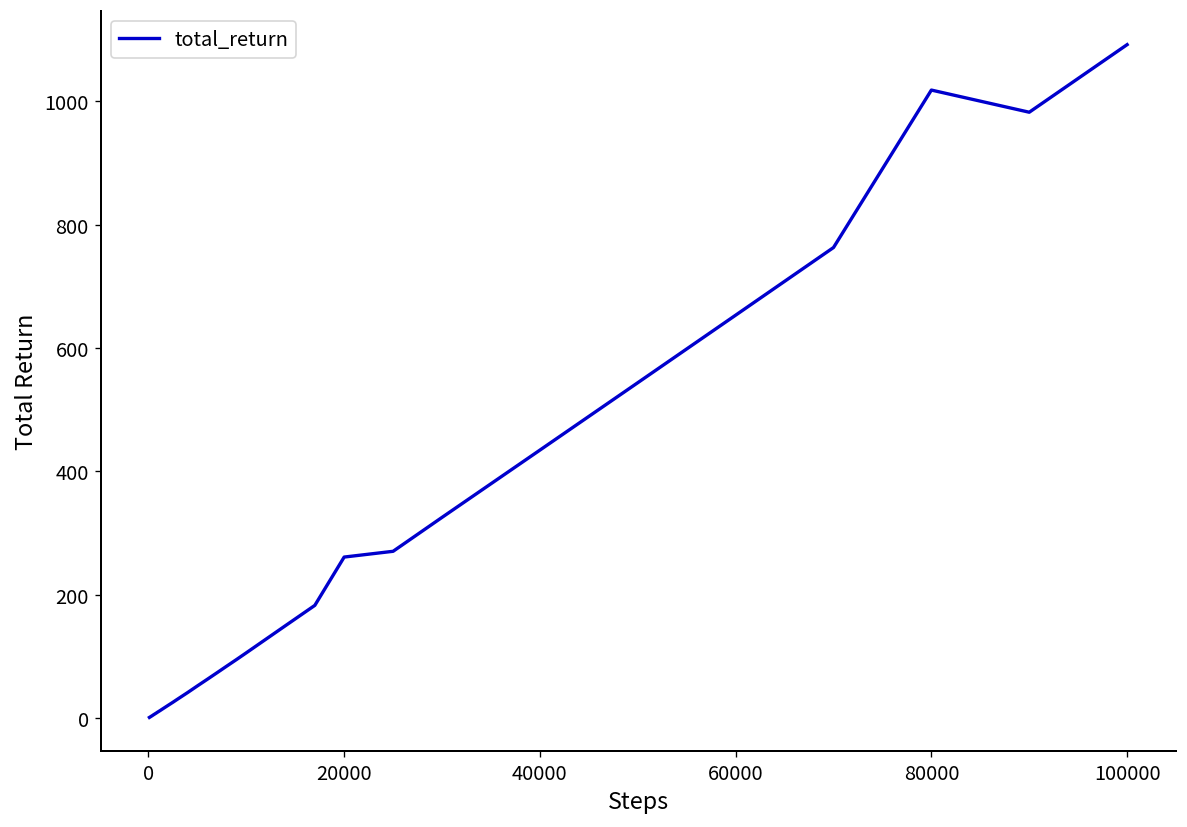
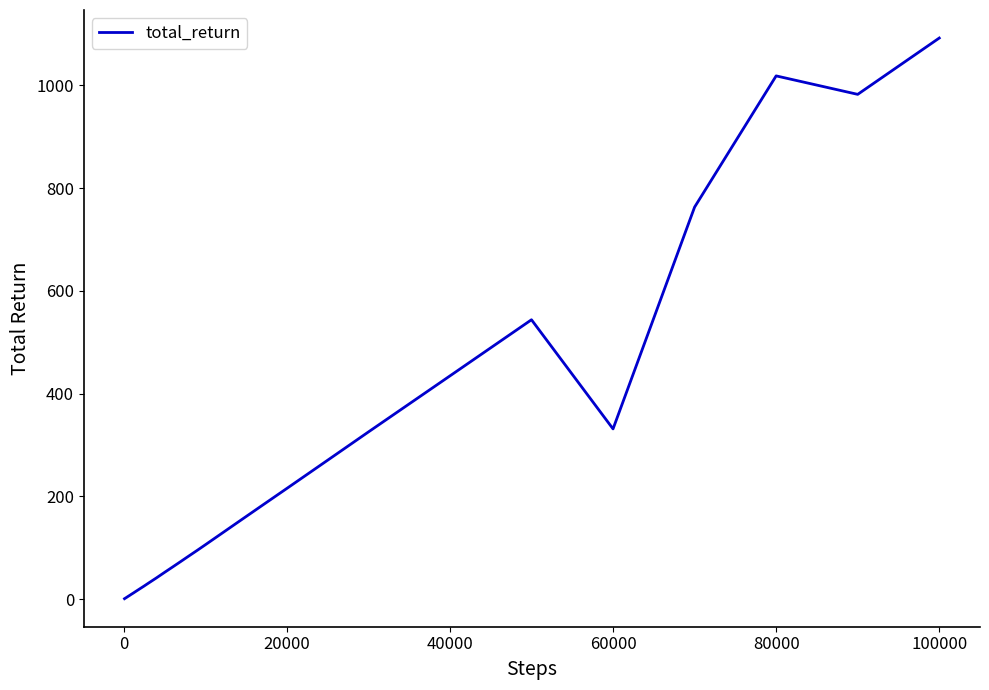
20000: 260 -> 220
60000: 650 -> 330
